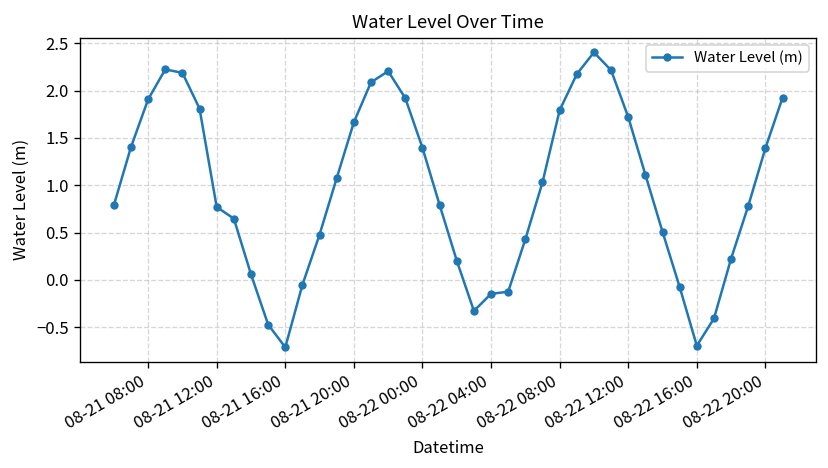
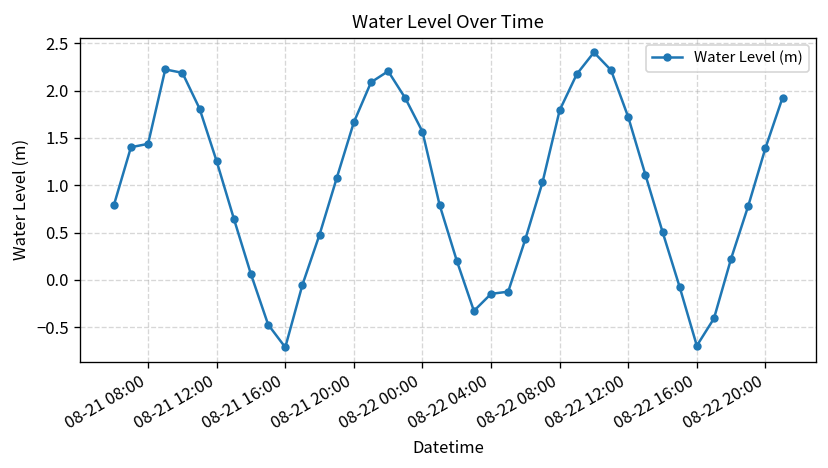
08-21 08:00: 1.9 -> 1.4
08-21 12:00: 0.8 -> 1.3
08-22 00:00: 1.4 -> 1.6
